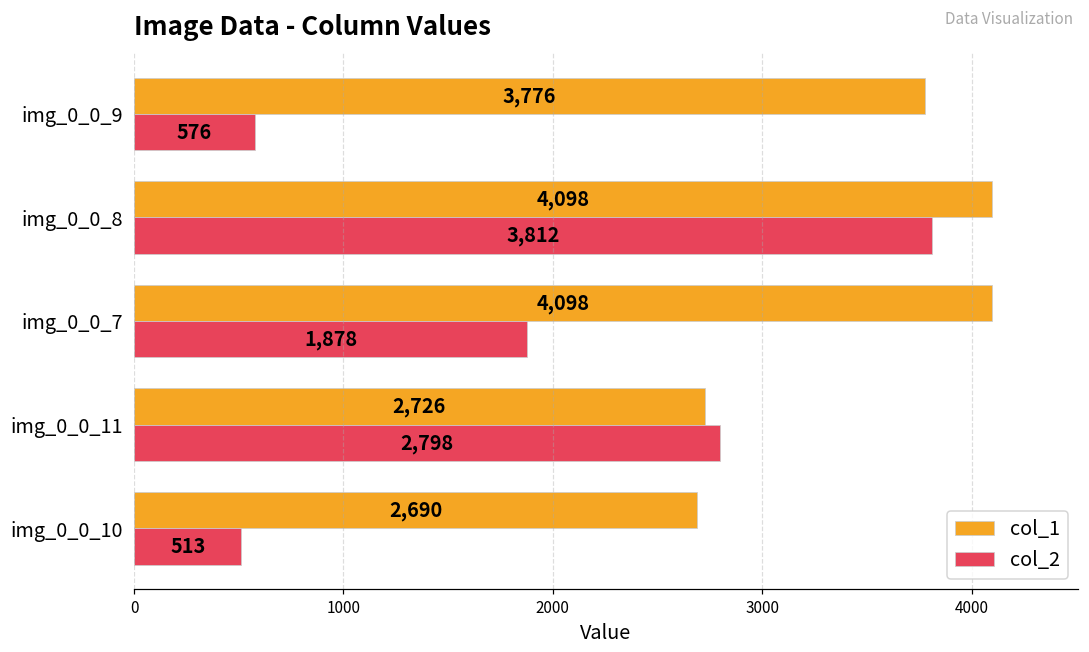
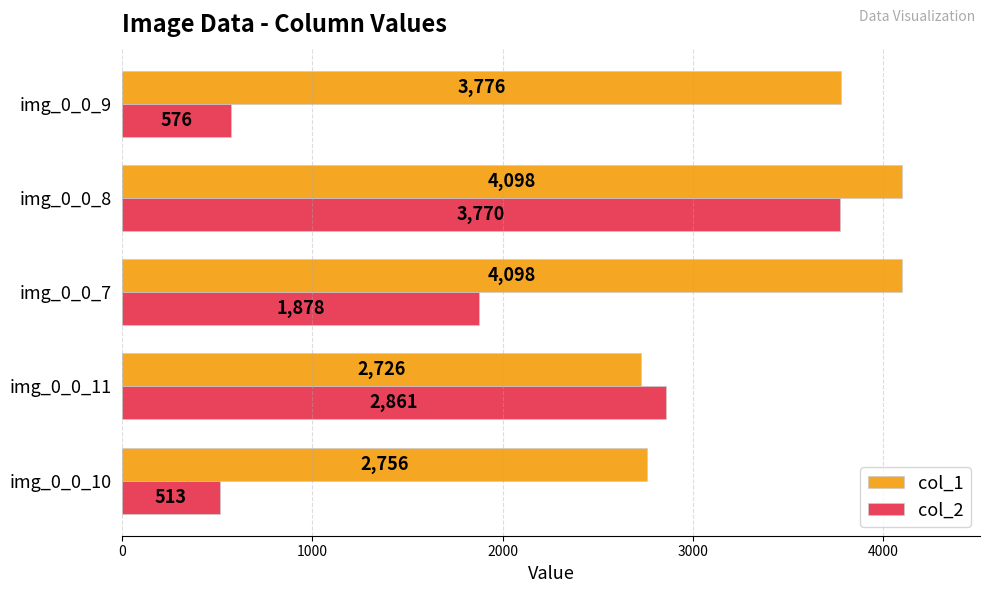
col_2, img_0_0_8: 3,812 -> 3,770
col_2, img_0_0_11: 2,798 -> 2,861
col_1, img_0_0_10: 2,690 -> 2,756
